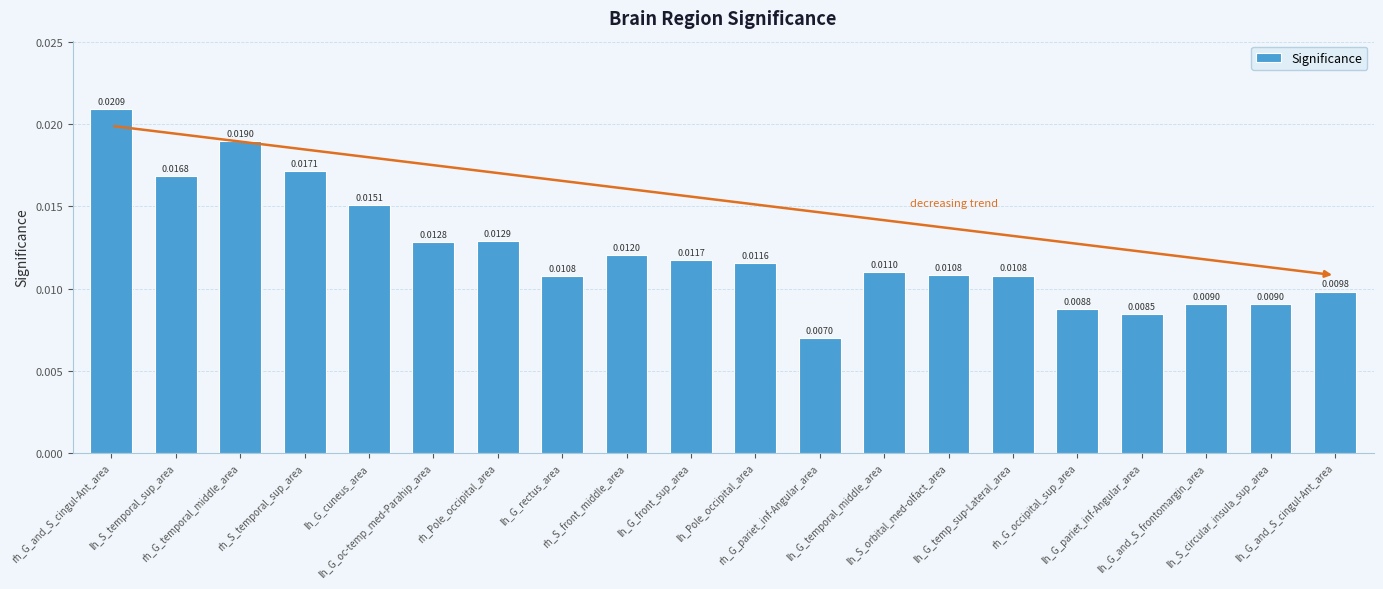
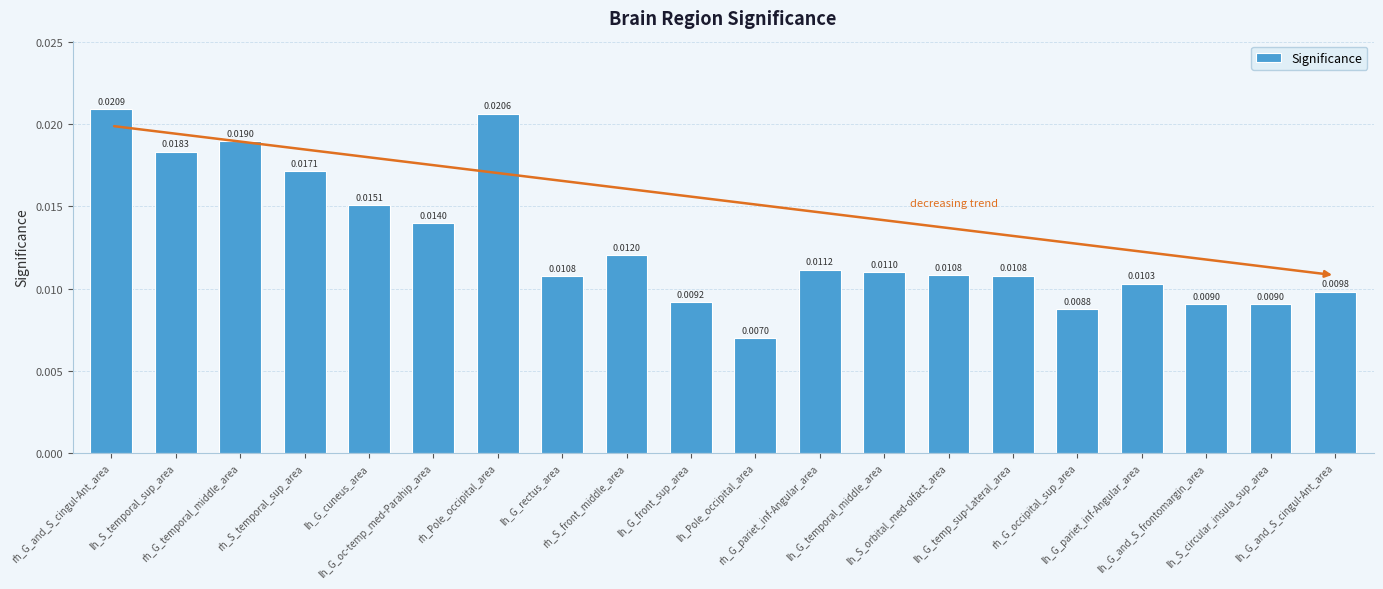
lh_S_temporal_sup_area: 0.0168 -> 0.0183
lh_G_oc-temp_med-Parahip_area: 0.0128 -> 0.0140
rh_Pole_occipital_area: 0.0129 -> 0.0206
lh_G_front_sup_area: 0.0117 -> 0.0092
lh_Pole_occipital_area: 0.0116 -> 0.0070
rh_G_pariet_inf-Angular_area: 0.0070 -> 0.0112
lh_G_pariet_inf-Angular_area: 0.0085 -> 0.0103
